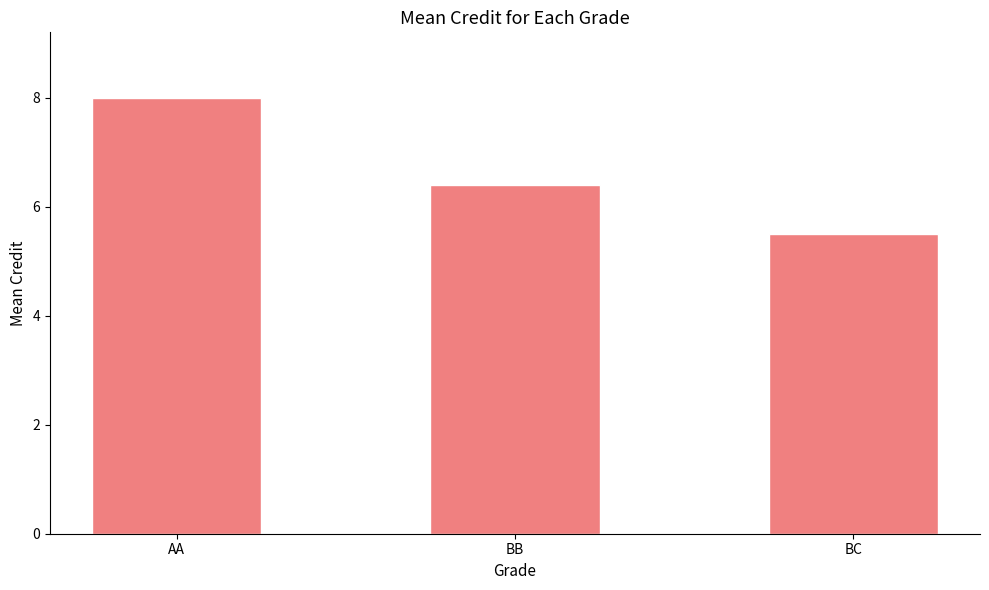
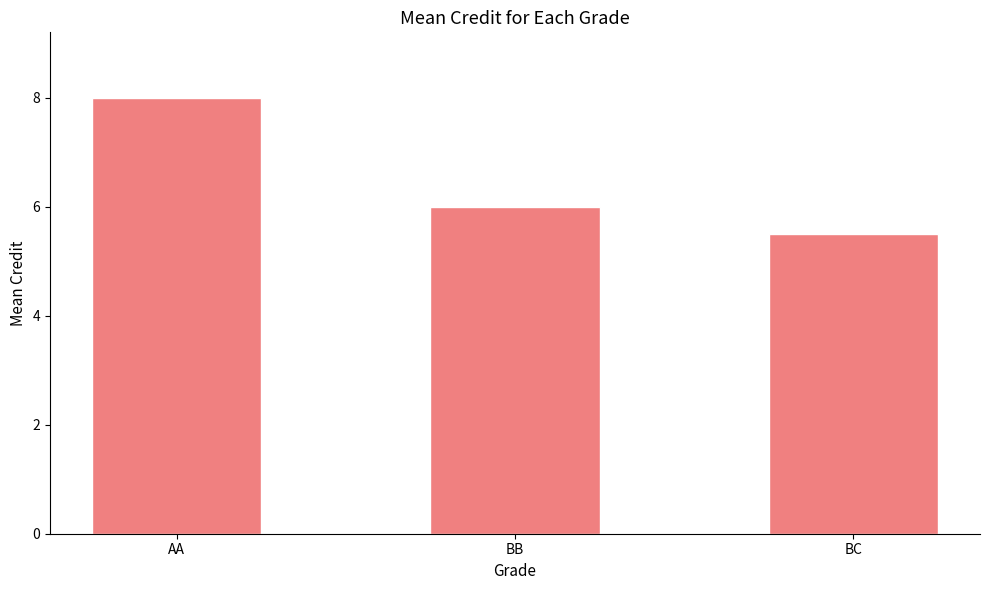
BB: 6.4 -> 6.0
